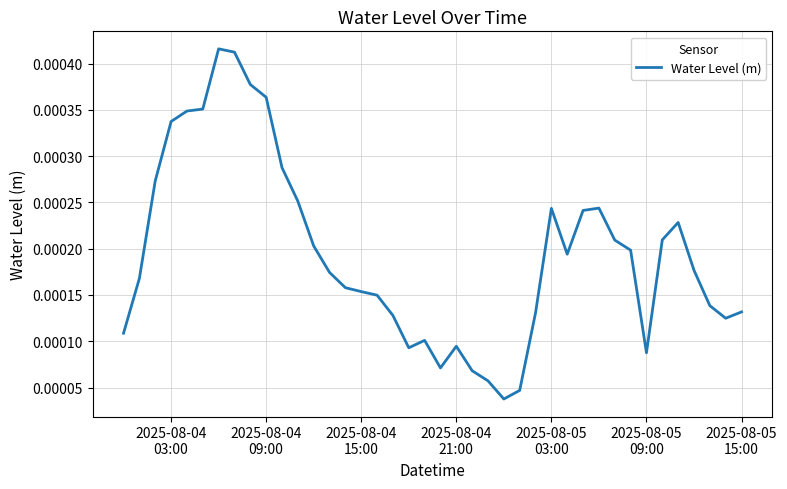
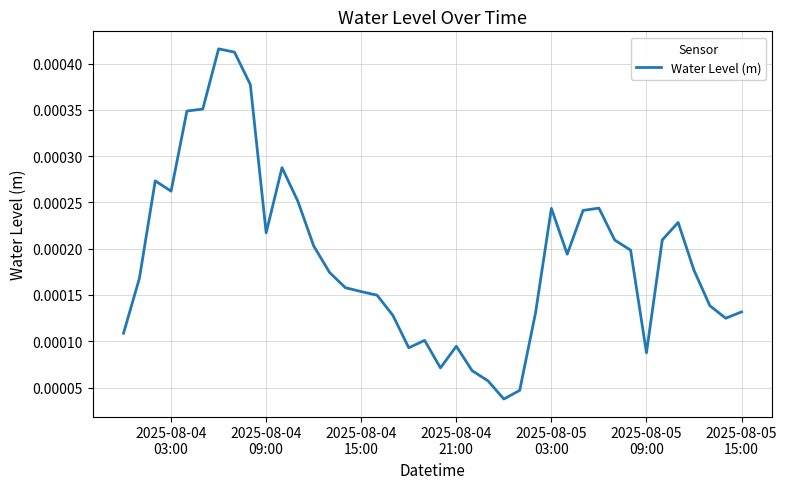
2025-08-04 03:00: 0.00034 -> 0.00026
2025-08-04 09:00: 0.00036 -> 0.00022
